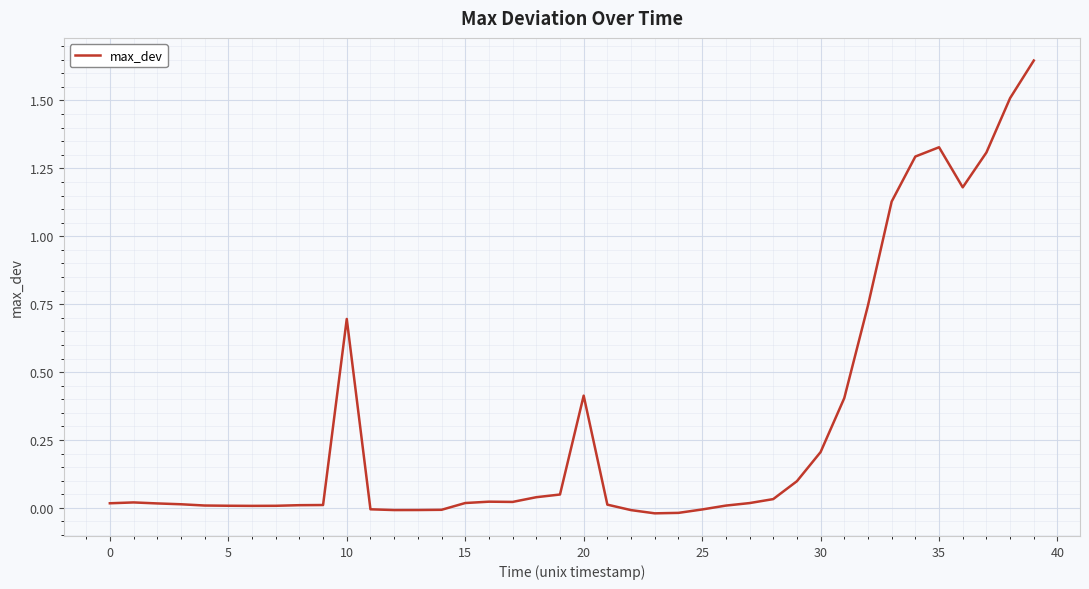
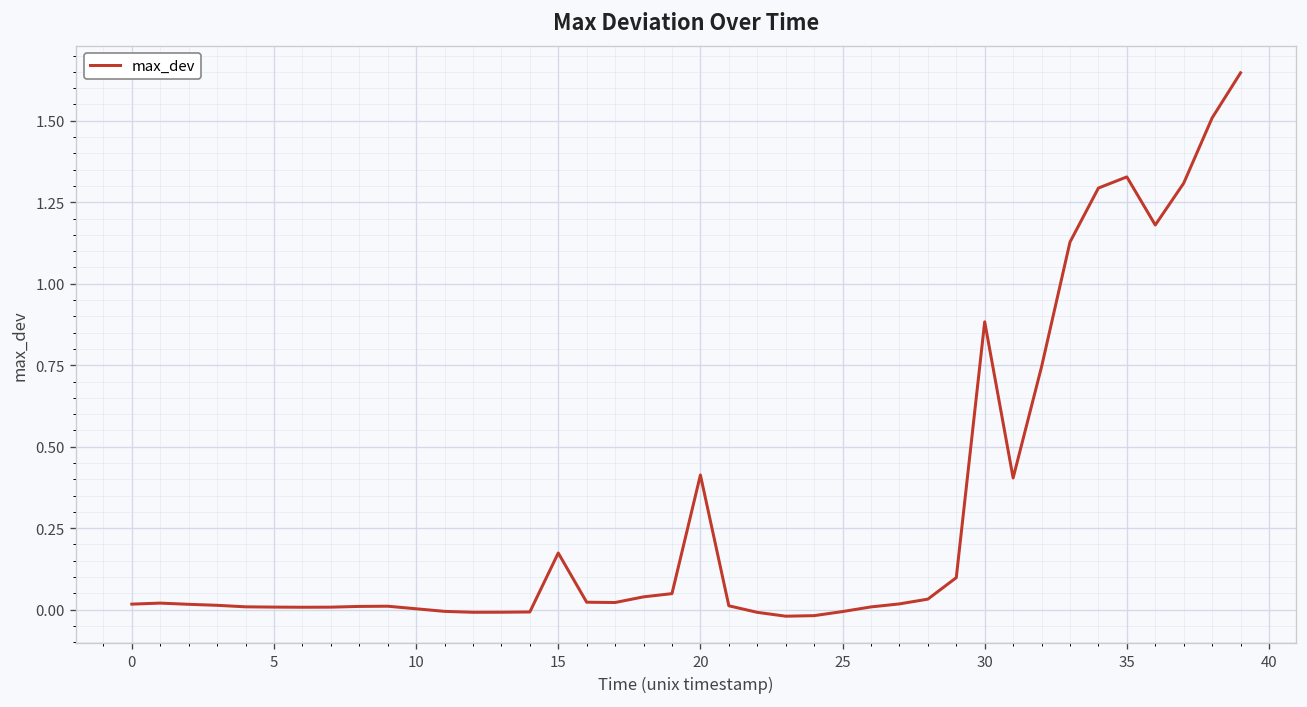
10: 0.70 -> 0.00
15: 0.02 -> 0.17
30: 0.21 -> 0.88
